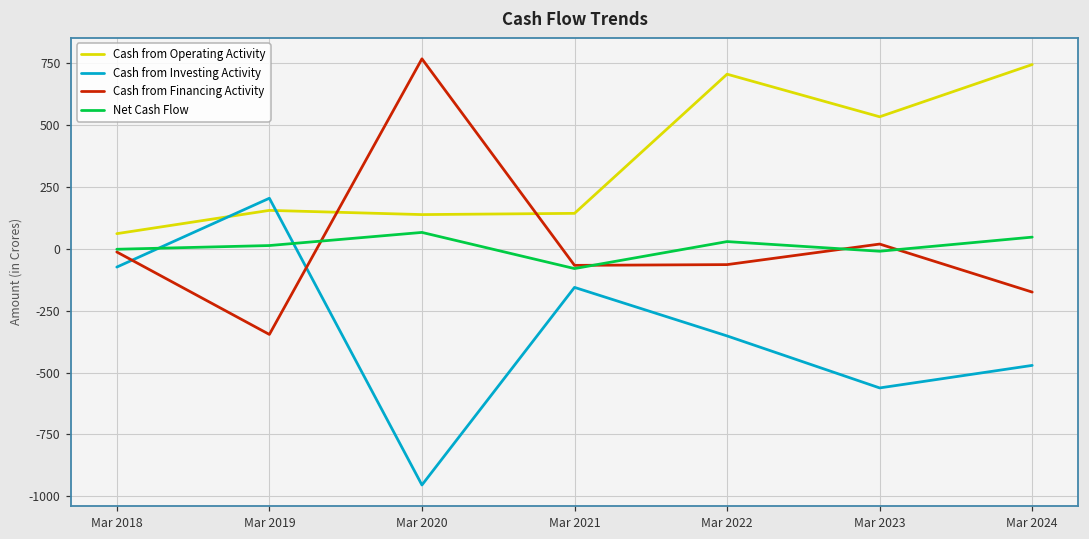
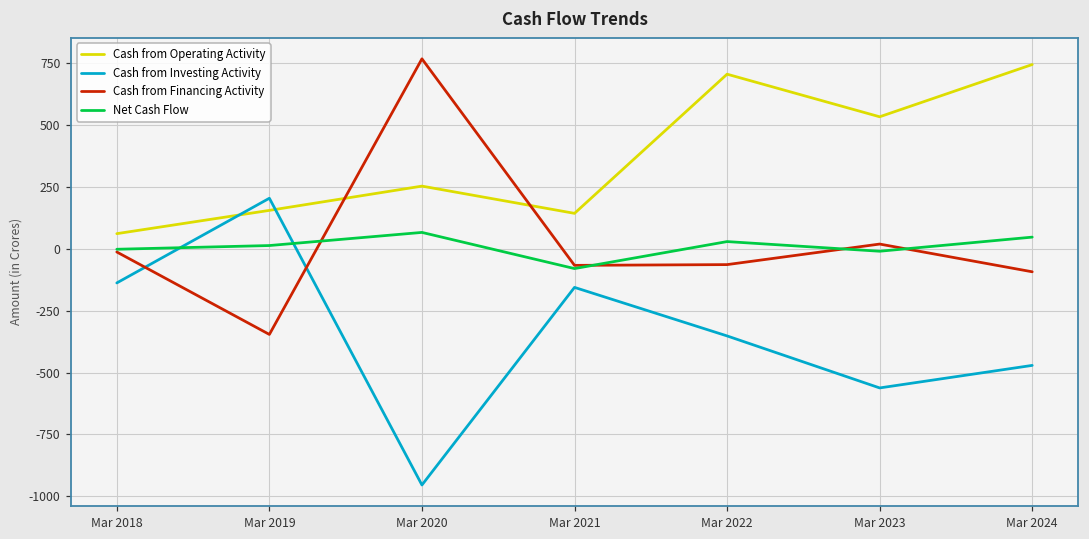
Cash from Investing Activity, Mar 2018: -70 -> -140
Cash from Operating Activity, Mar 2020: 140 -> 250
Cash from Financing Activity, Mar 2024: -180 -> -90
